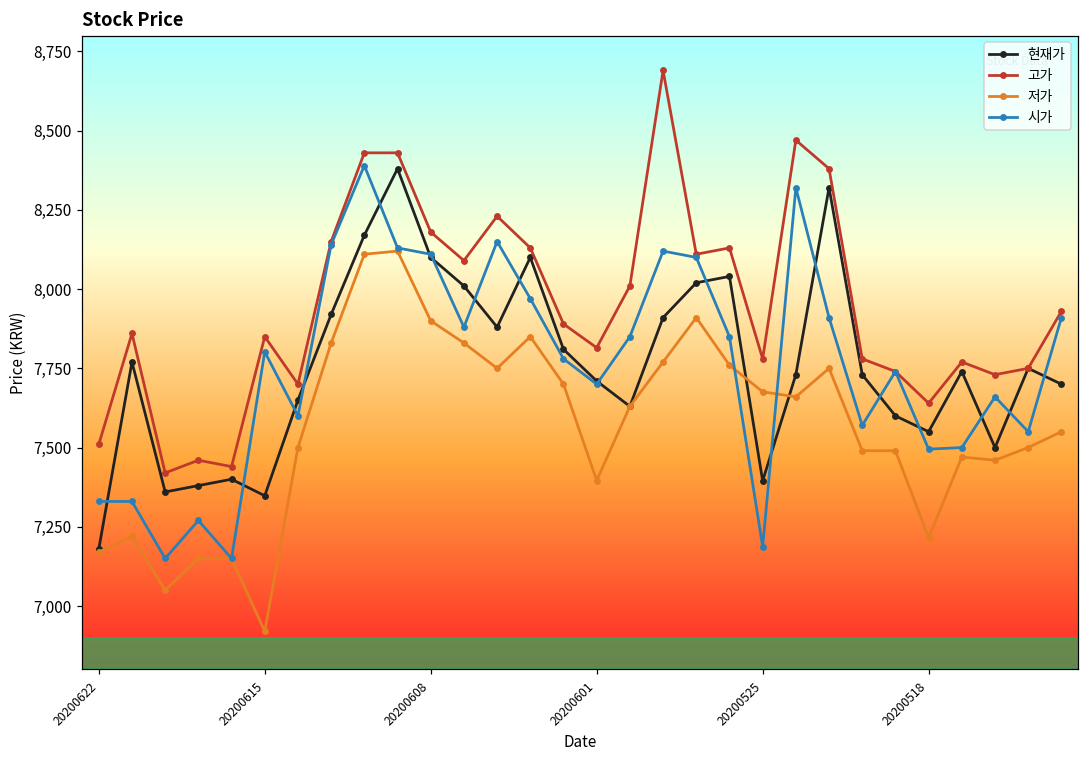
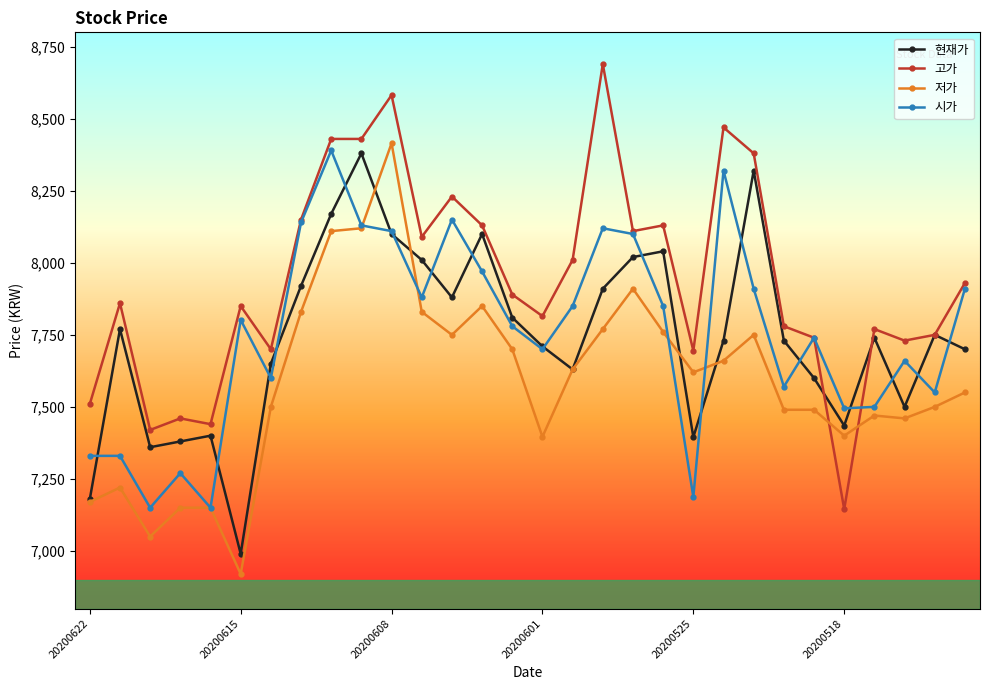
현재가, 20200615: 7,350 -> 6,990
고가, 20200608: 8,180 -> 8,580
저가, 20200608: 7,900 -> 8,420
고가, 20200525: 7,780 -> 7,700
저가, 20200525: 7,680 -> 7,620
현재가, 20200518: 7,550 -> 7,440
고가, 20200518: 7,640 -> 7,150
저가, 20200518: 7,220 -> 7,400
